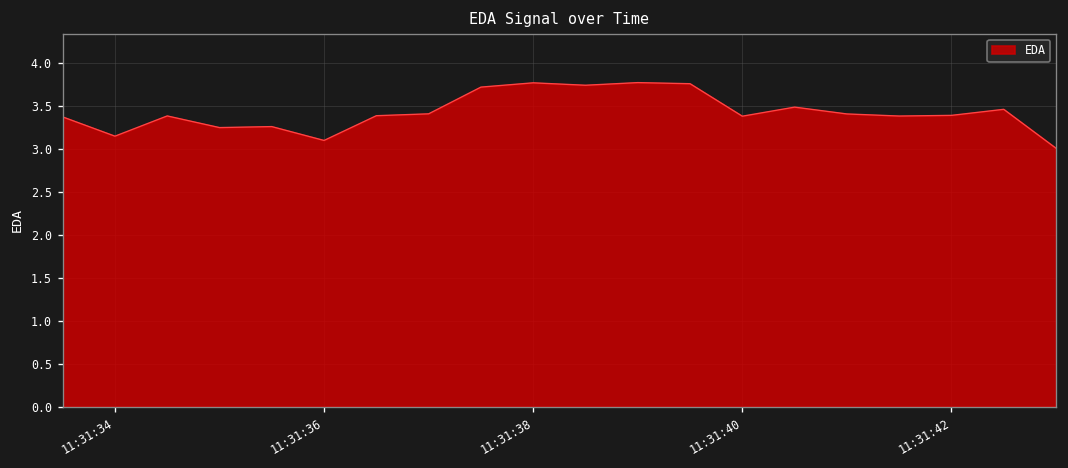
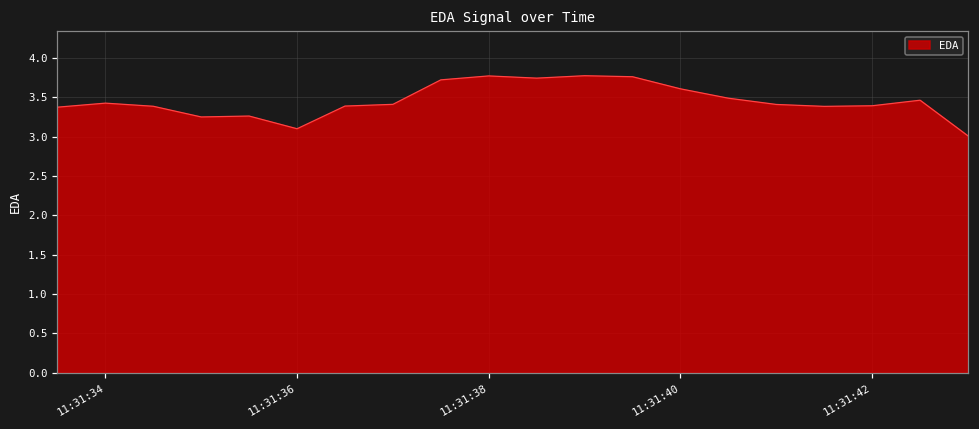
11:31:34: 3.2 -> 3.4
11:31:40: 3.4 -> 3.6
